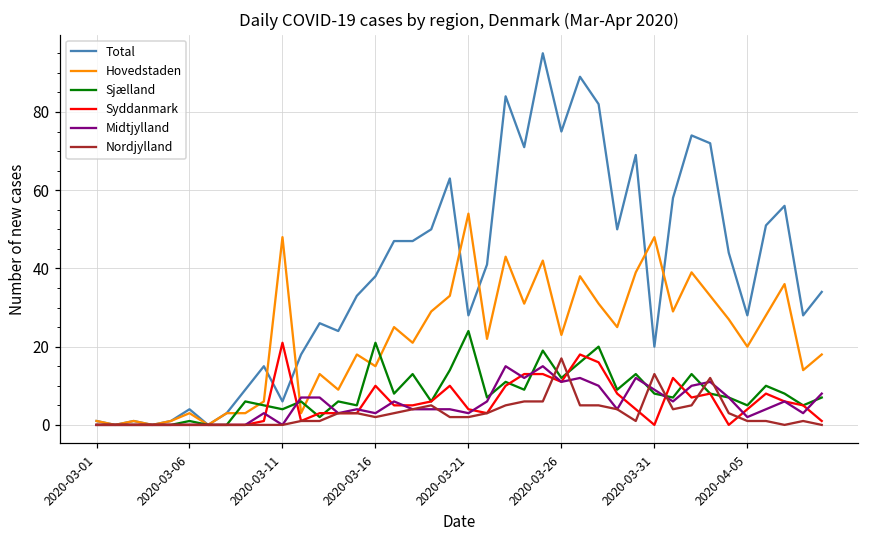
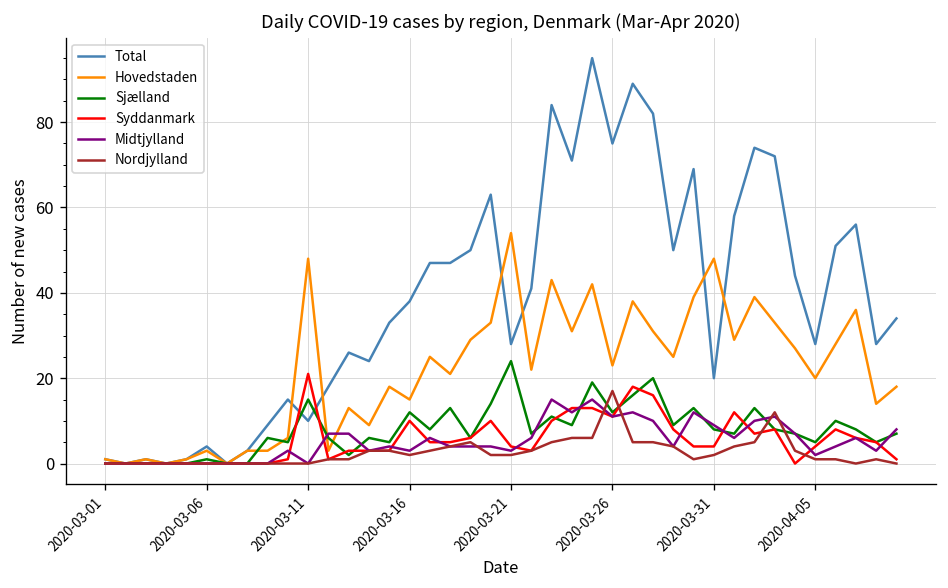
Total, 2020-03-11: 6 -> 10
Sjælland, 2020-03-11: 4 -> 15
Sjælland, 2020-03-16: 21 -> 12
Syddanmark, 2020-03-31: 0 -> 4
Nordjylland, 2020-03-31: 13 -> 2
